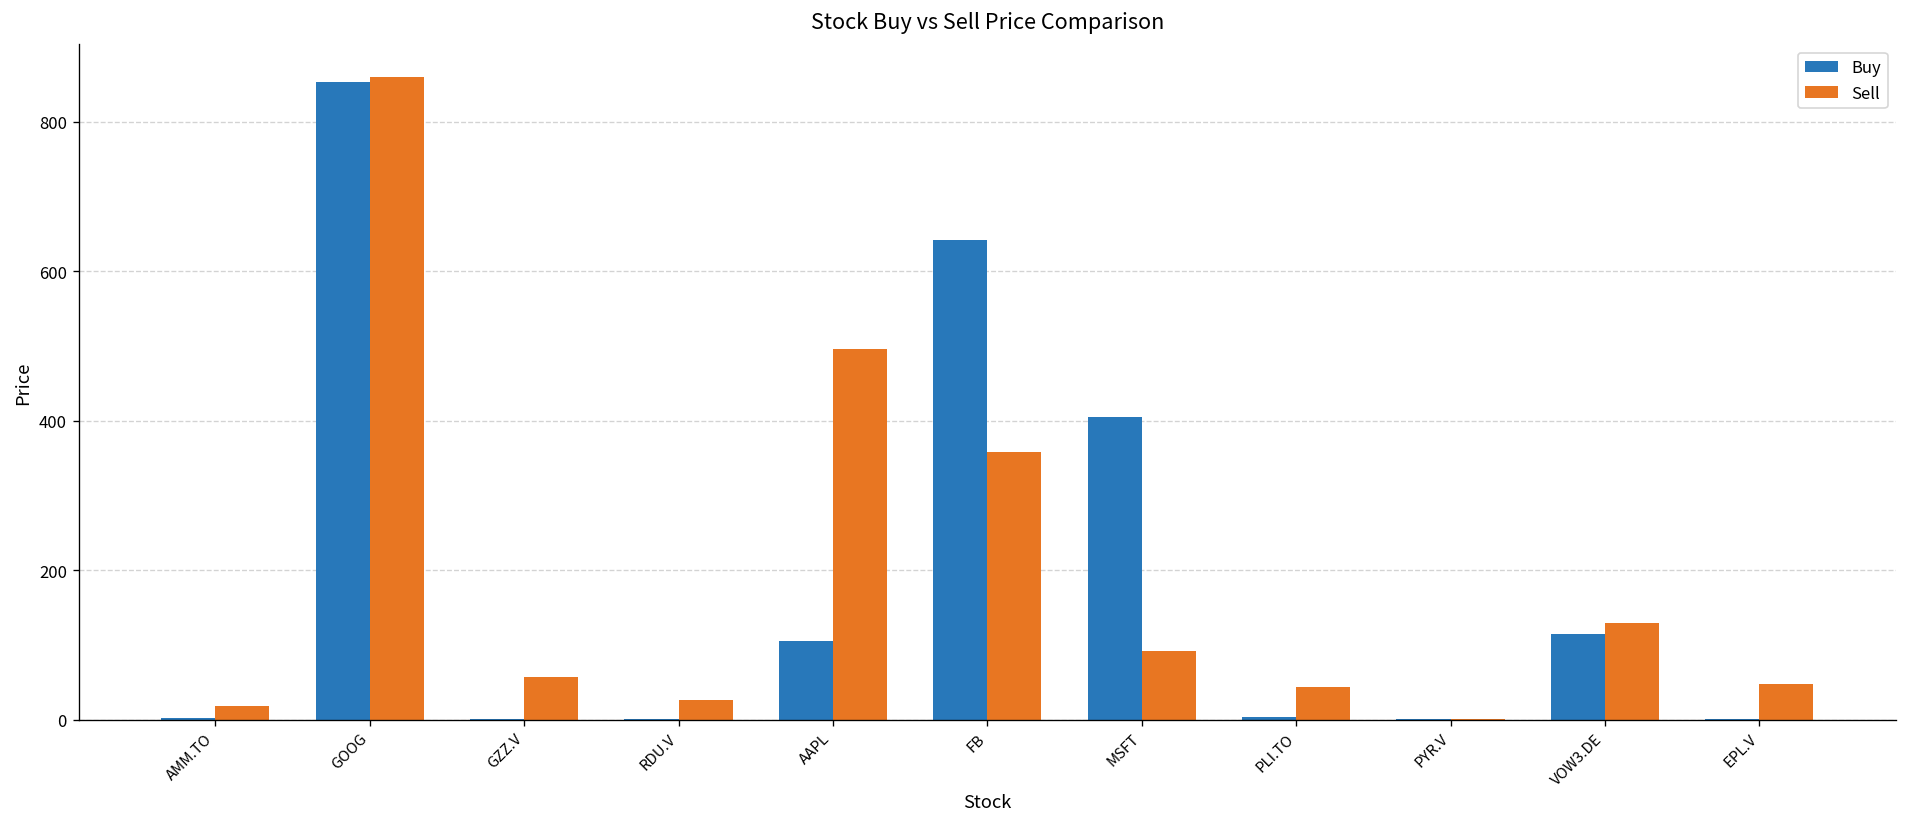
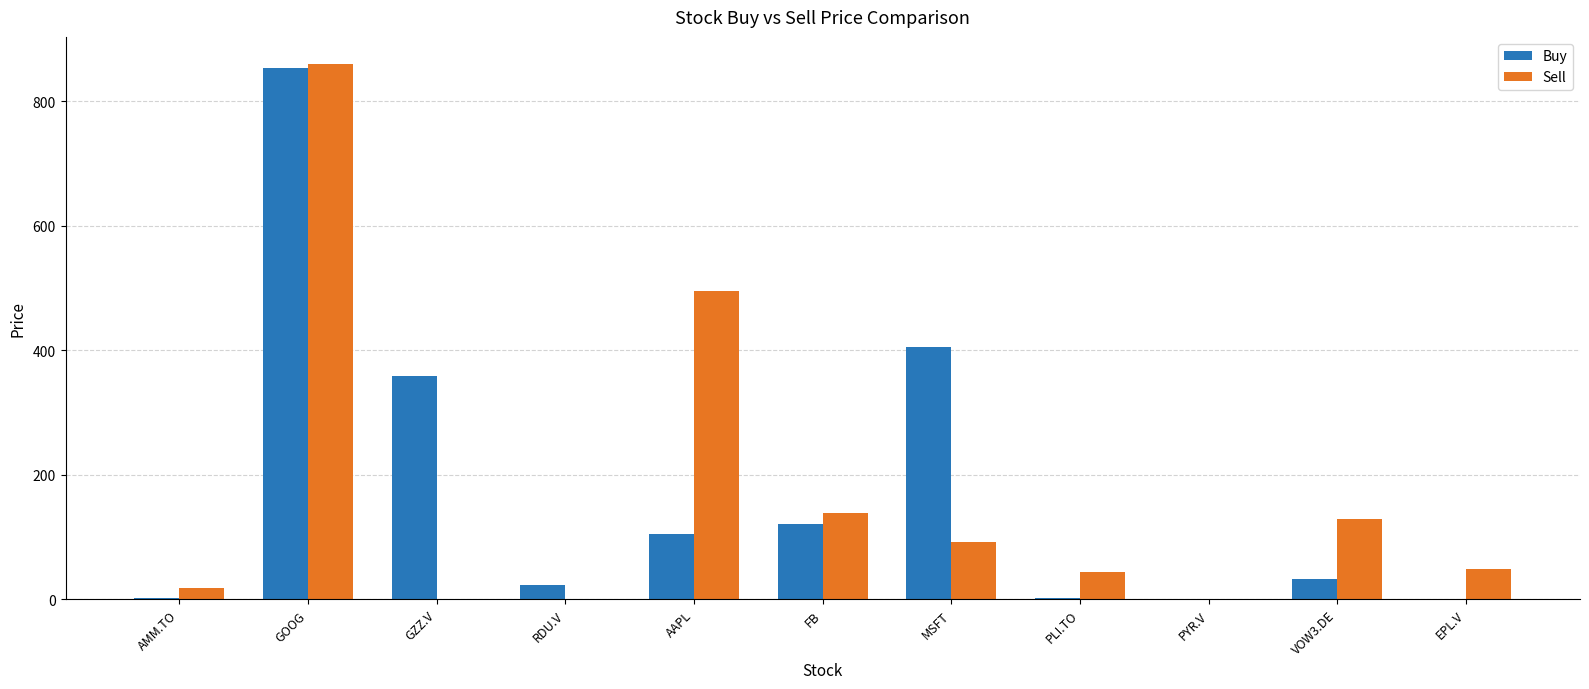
Buy, GZZ.V: 0 -> 360
Sell, GZZ.V: 60 -> 0
Buy, RDU.V: 0 -> 20
Sell, RDU.V: 30 -> 0
Buy, FB: 640 -> 120
Sell, FB: 360 -> 140
Buy, VOW3.DE: 110 -> 30
